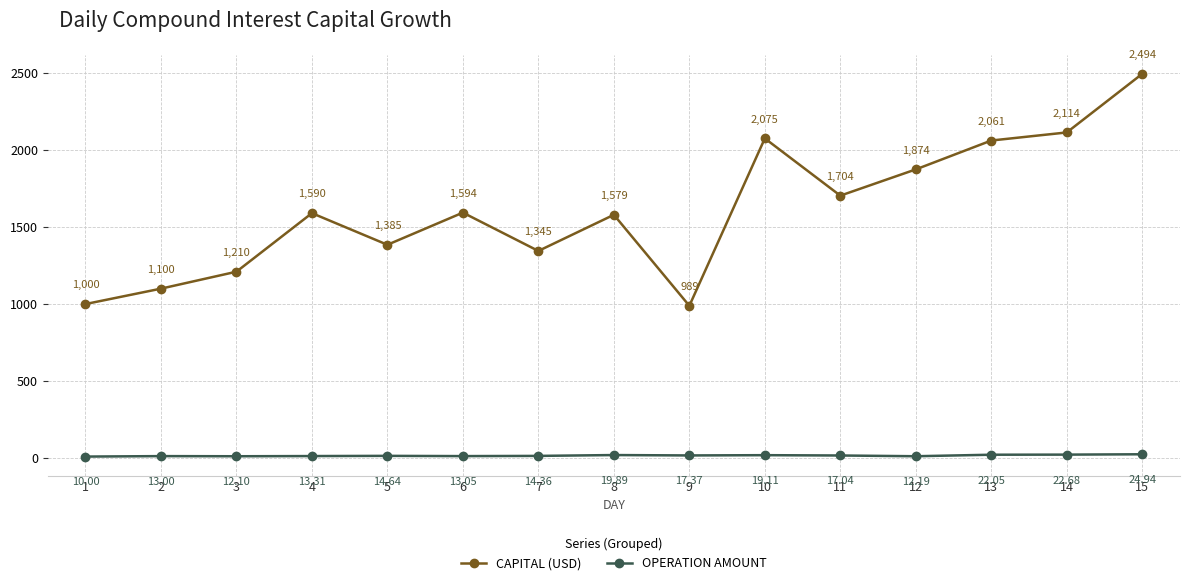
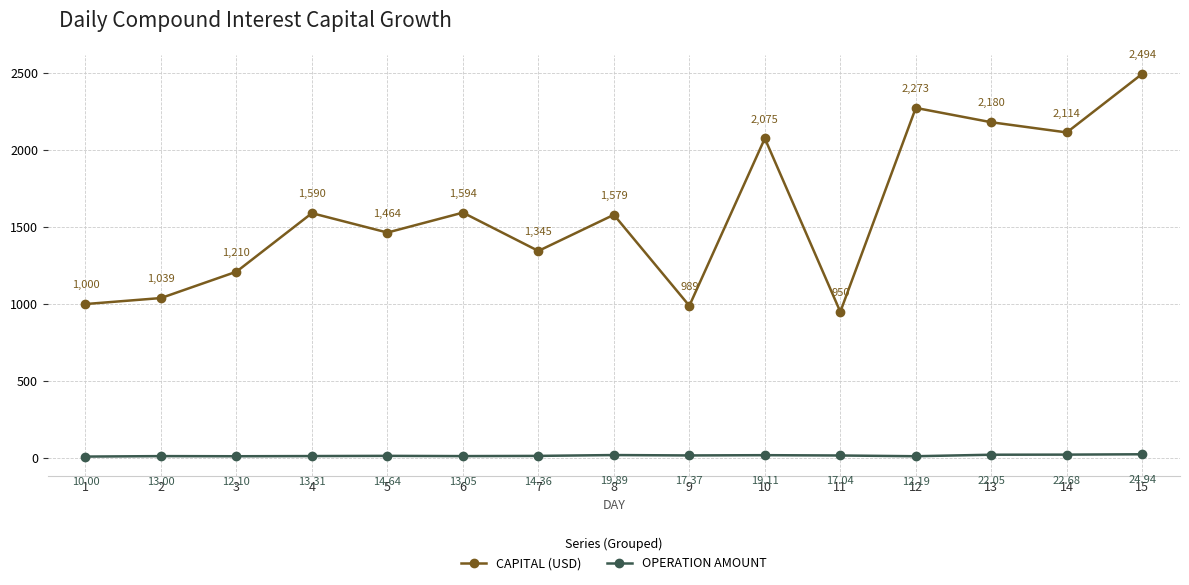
CAPITAL (USD), 2: 1,100 -> 1,039
CAPITAL (USD), 5: 1,385 -> 1,464
CAPITAL (USD), 11: 1,704 -> 950
CAPITAL (USD), 12: 1,874 -> 2,273
CAPITAL (USD), 13: 2,061 -> 2,180
